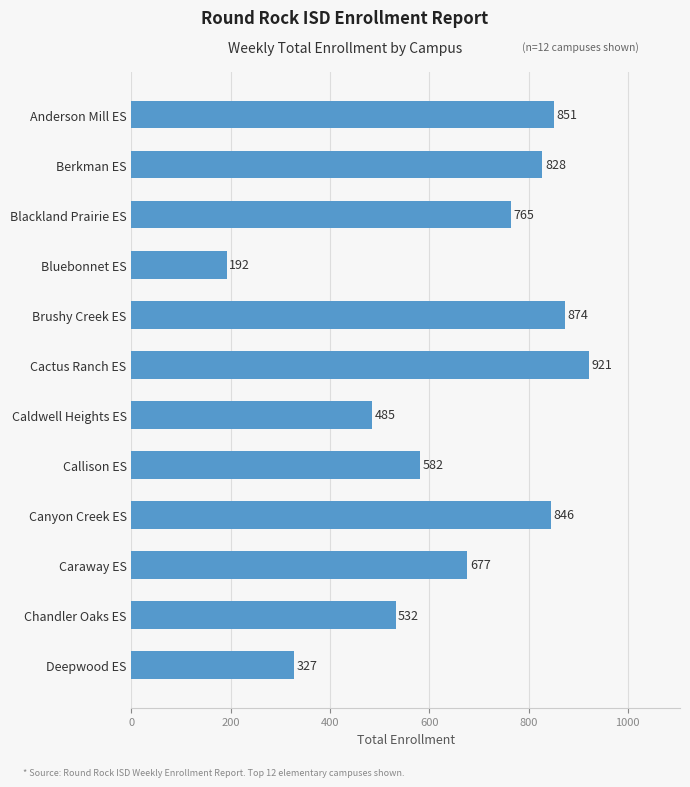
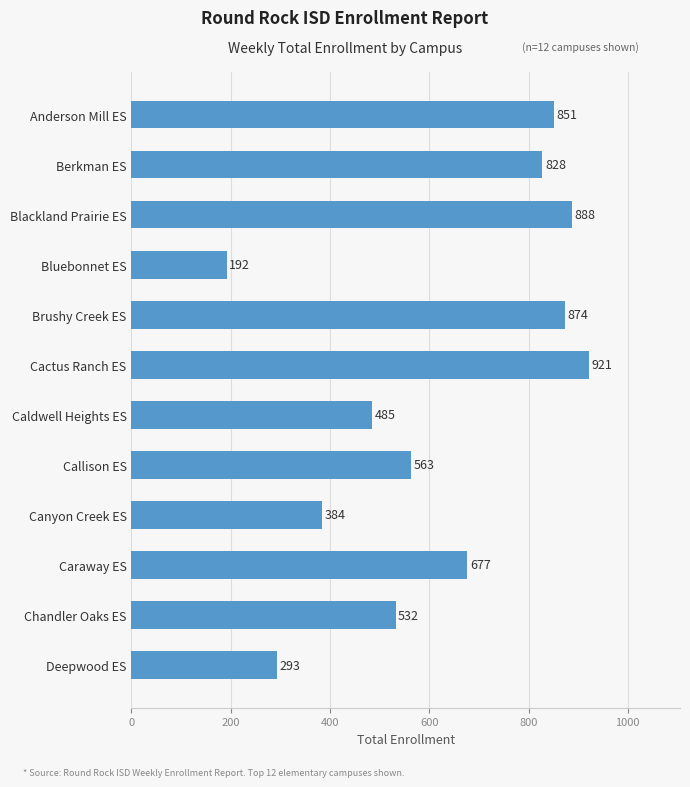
Blackland Prairie ES: 765 -> 888
Callison ES: 582 -> 563
Canyon Creek ES: 846 -> 384
Deepwood ES: 327 -> 293
